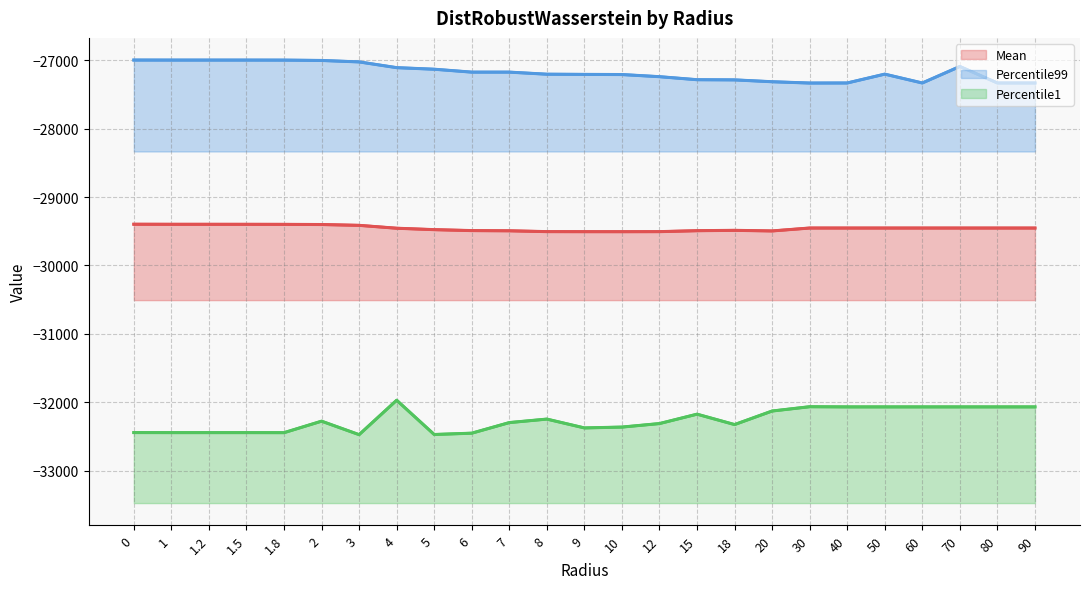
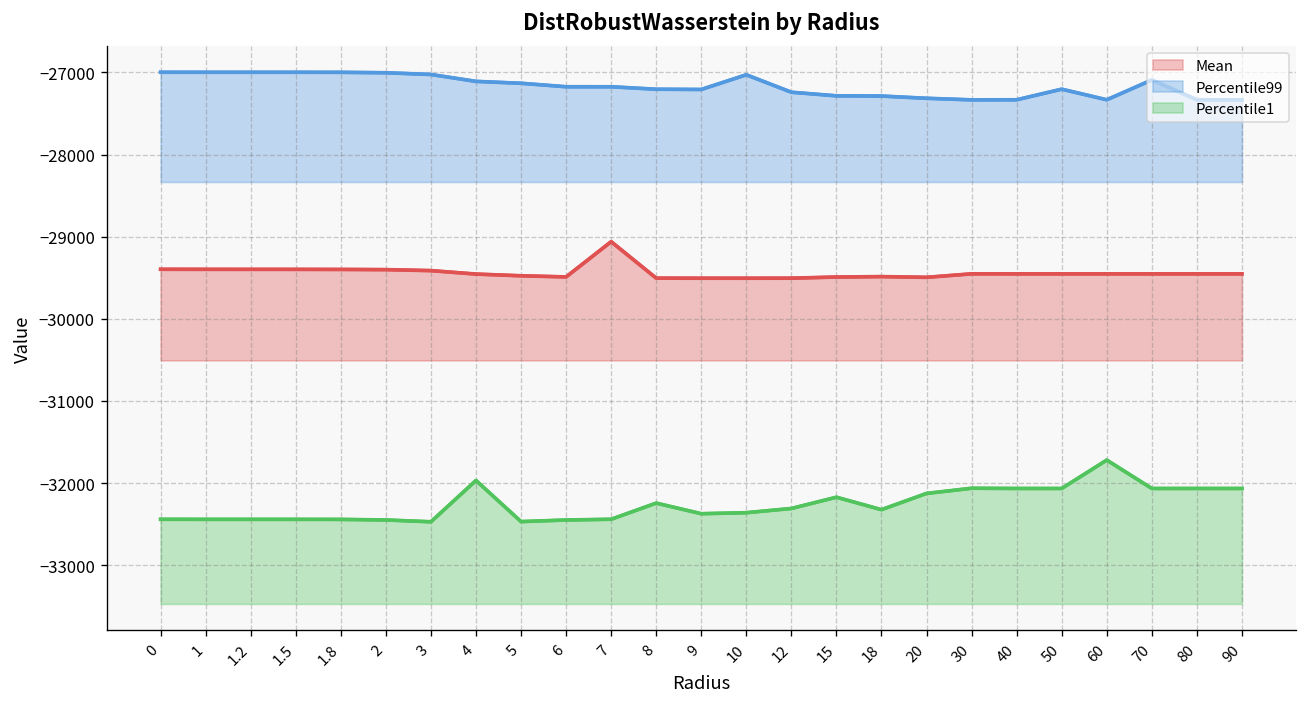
Percentile1, 2: -32300 -> -32500
Mean, 7: -29500 -> -29100
Percentile1, 7: -32300 -> -32400
Percentile99, 10: -27200 -> -27000
Percentile1, 60: -32100 -> -31700
